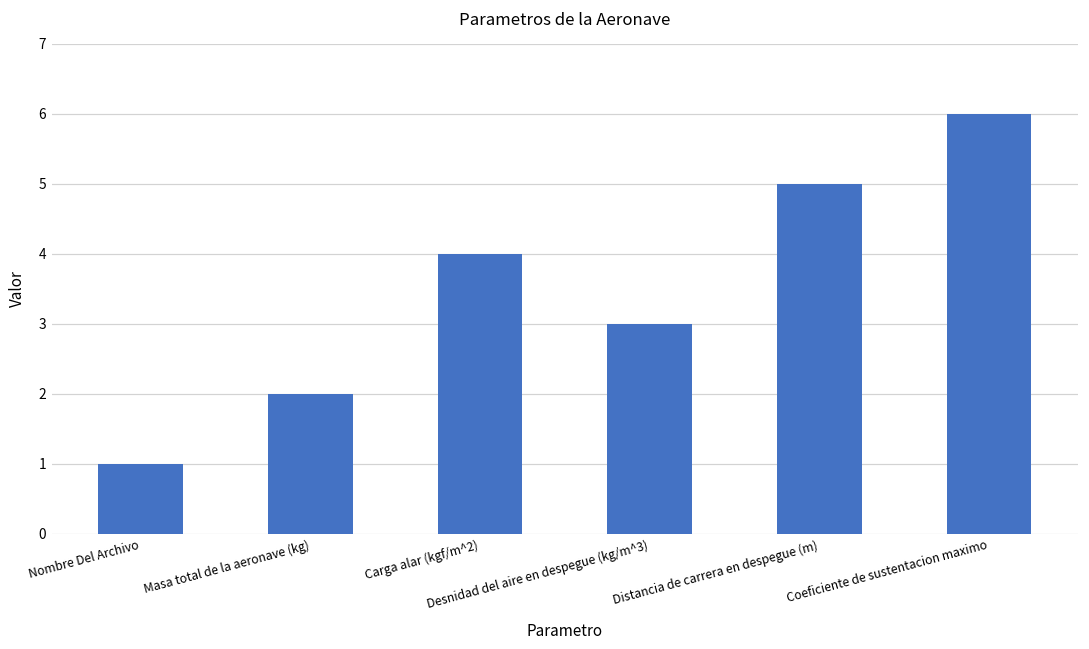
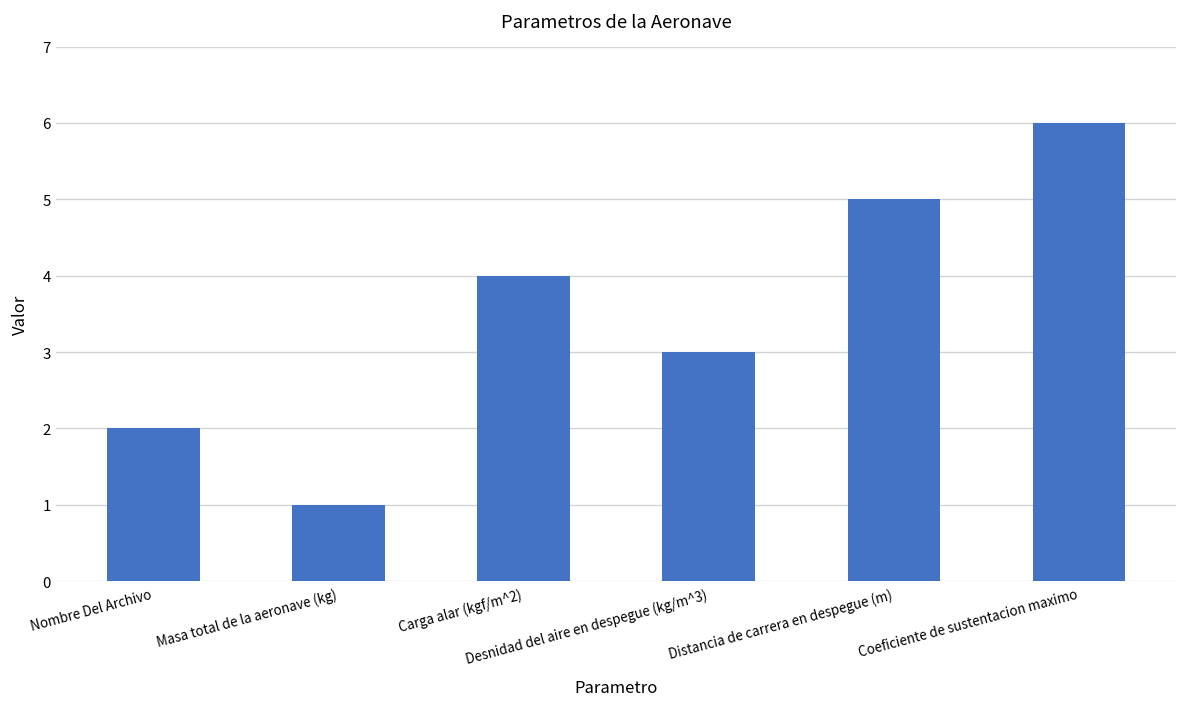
Nombre Del Archivo: 1 -> 2
Masa total de la aeronave (kg): 2 -> 1
